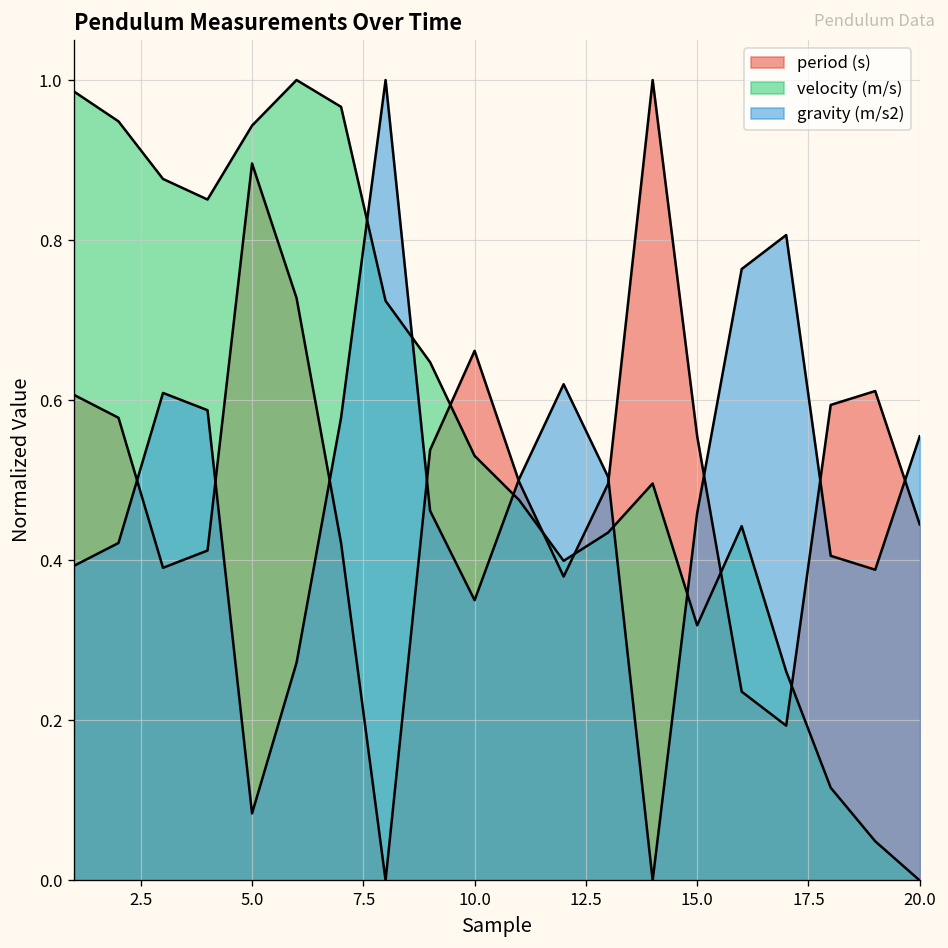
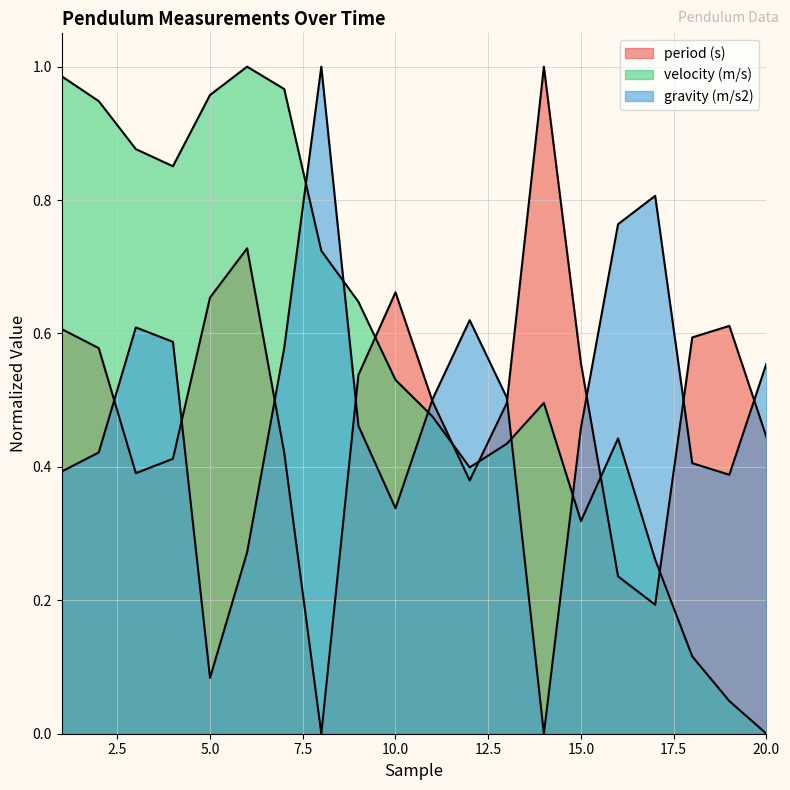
period (s), 5.0: 0.90 -> 0.65
velocity (m/s), 5.0: 0.94 -> 0.96
gravity (m/s2), 10.0: 0.35 -> 0.34
